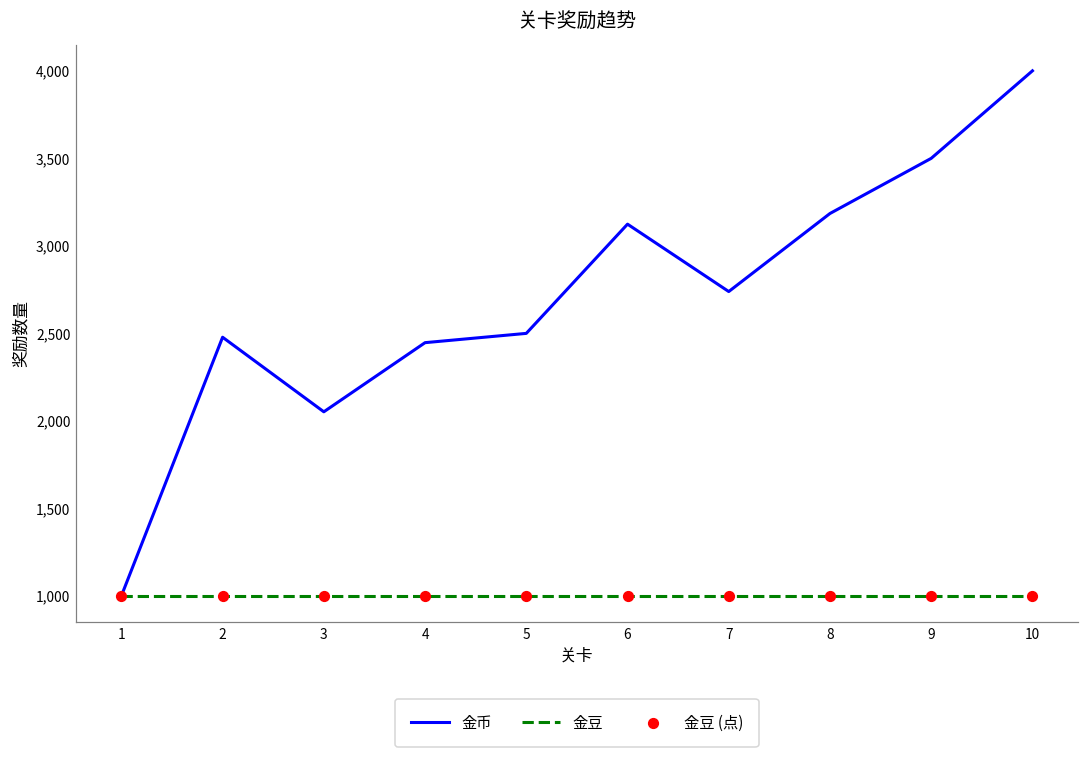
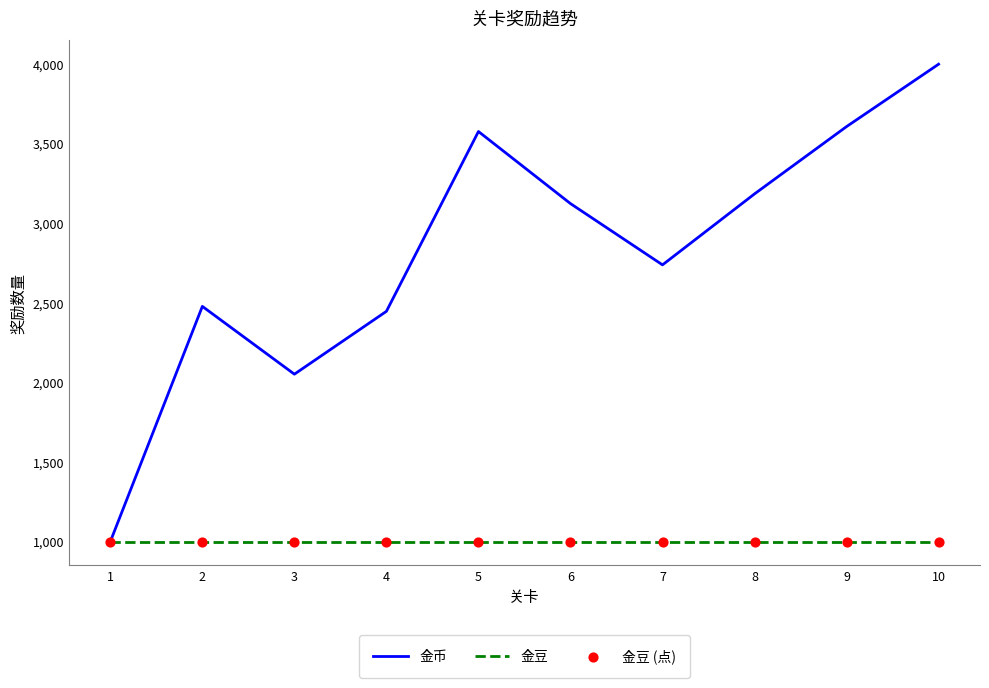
金币, 5: 2,500 -> 3,580
金币, 9: 3,500 -> 3,610
